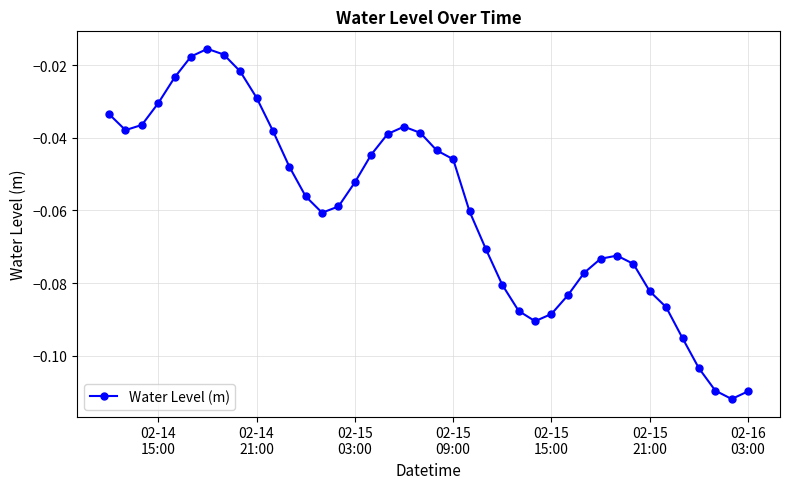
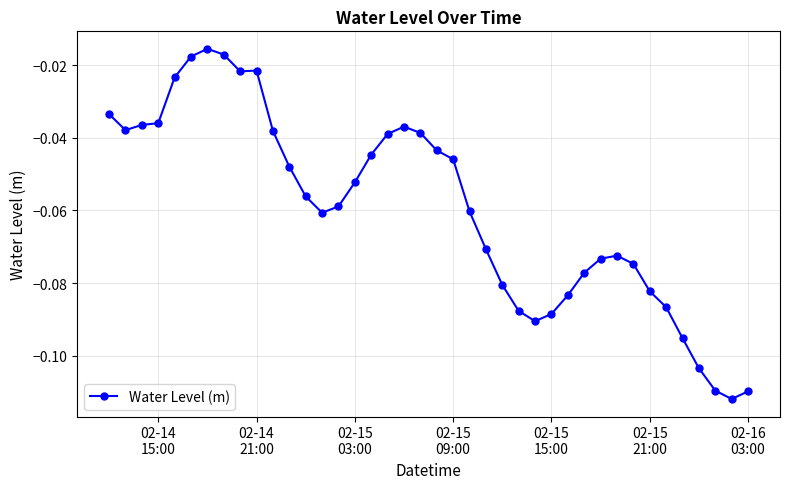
02-14 15:00: -0.030 -> -0.036
02-14 21:00: -0.029 -> -0.022
